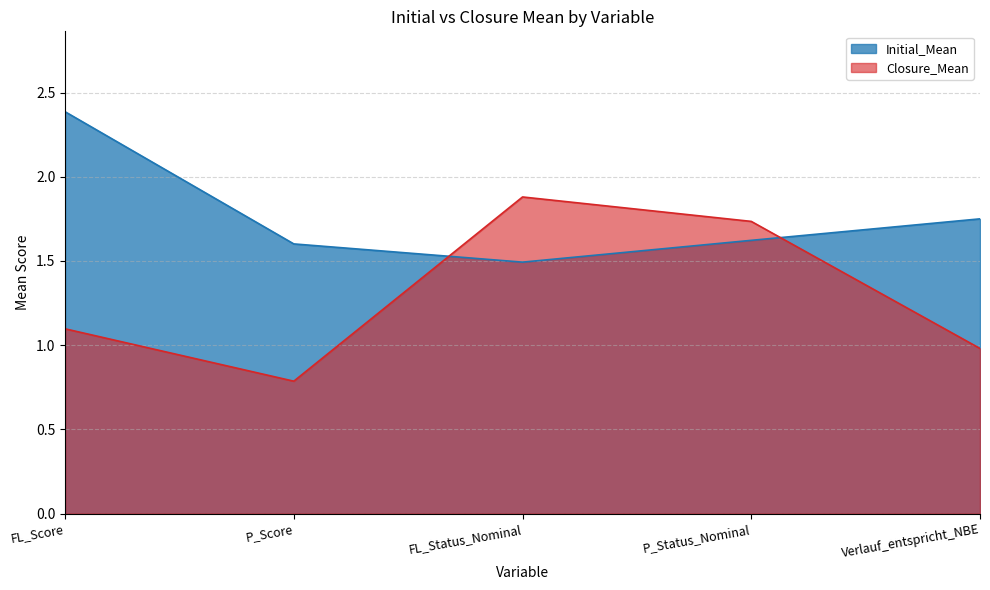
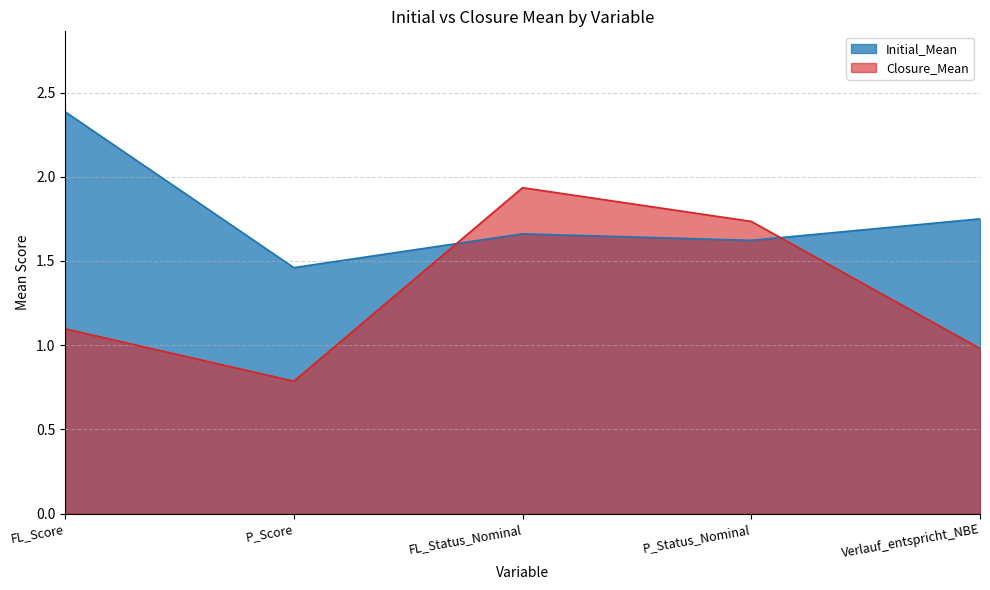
Initial_Mean, P_Score: 1.60 -> 1.46
Initial_Mean, FL_Status_Nominal: 1.49 -> 1.66
Closure_Mean, FL_Status_Nominal: 1.88 -> 1.94
